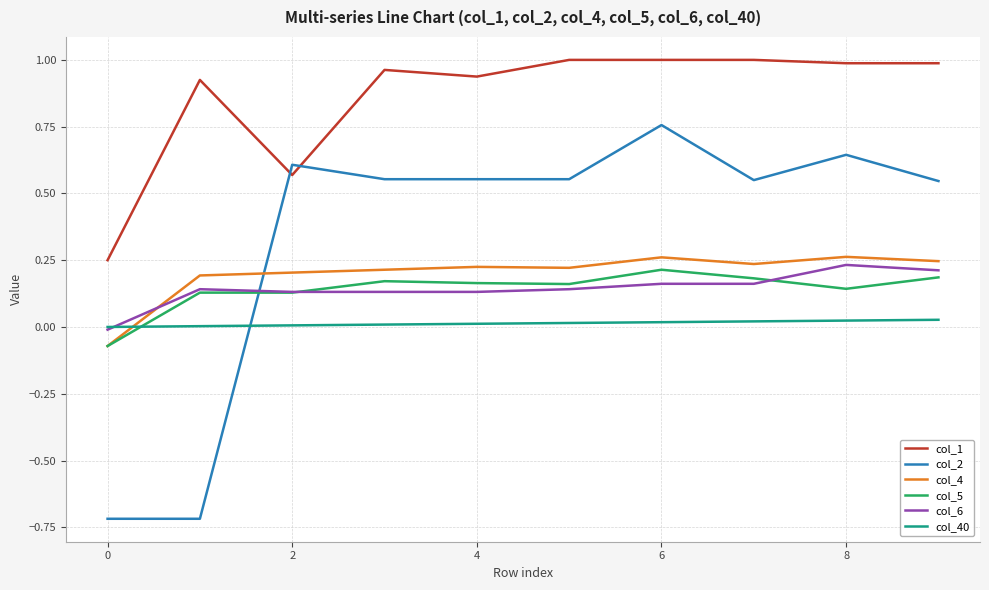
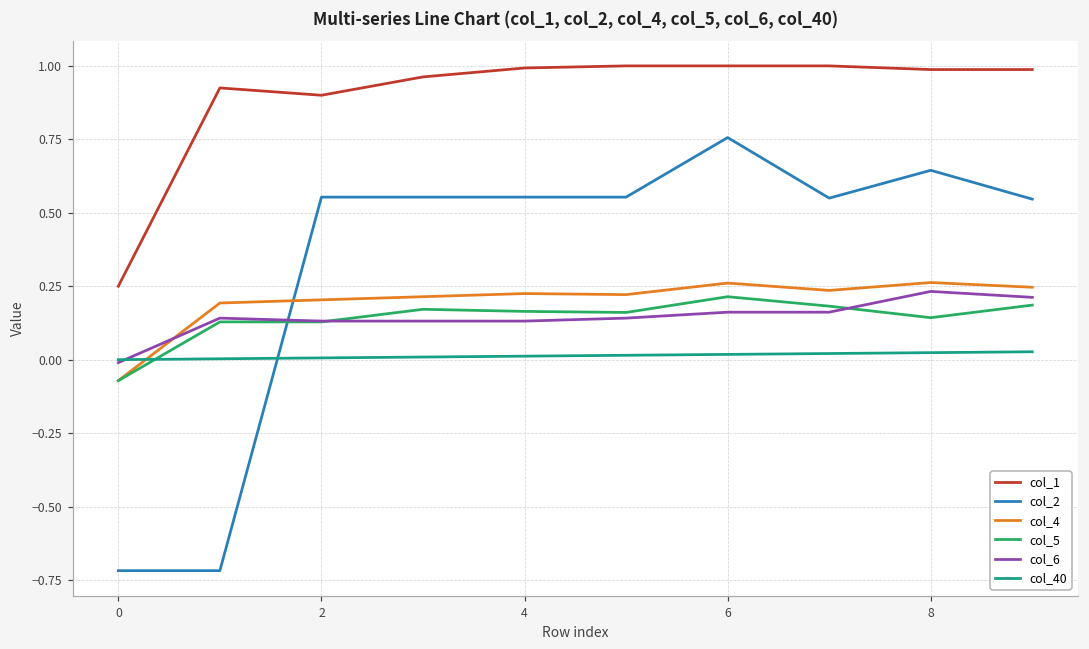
col_1, 2: 0.57 -> 0.90
col_2, 2: 0.61 -> 0.55
col_1, 4: 0.94 -> 0.99
